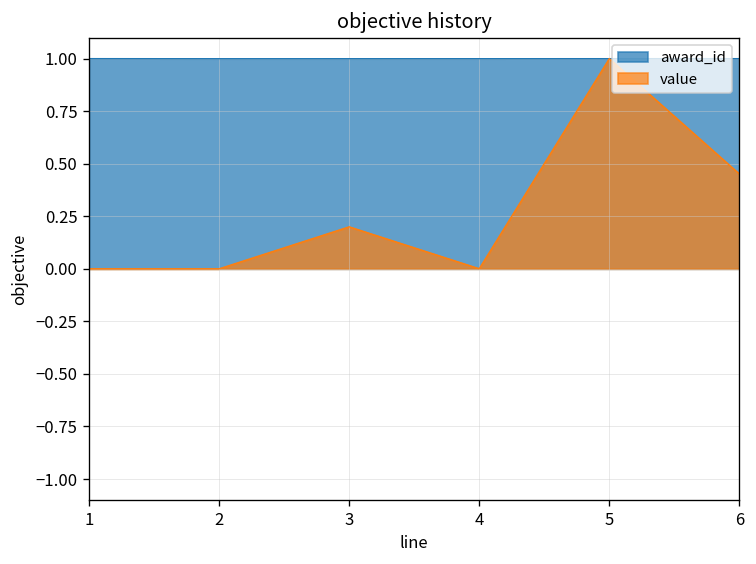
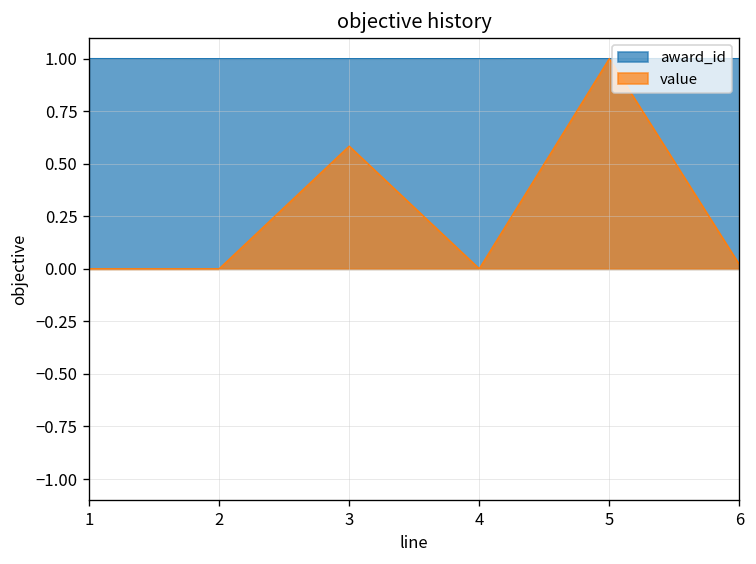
value, 3: 0.20 -> 0.58
value, 6: 0.45 -> 0.02
